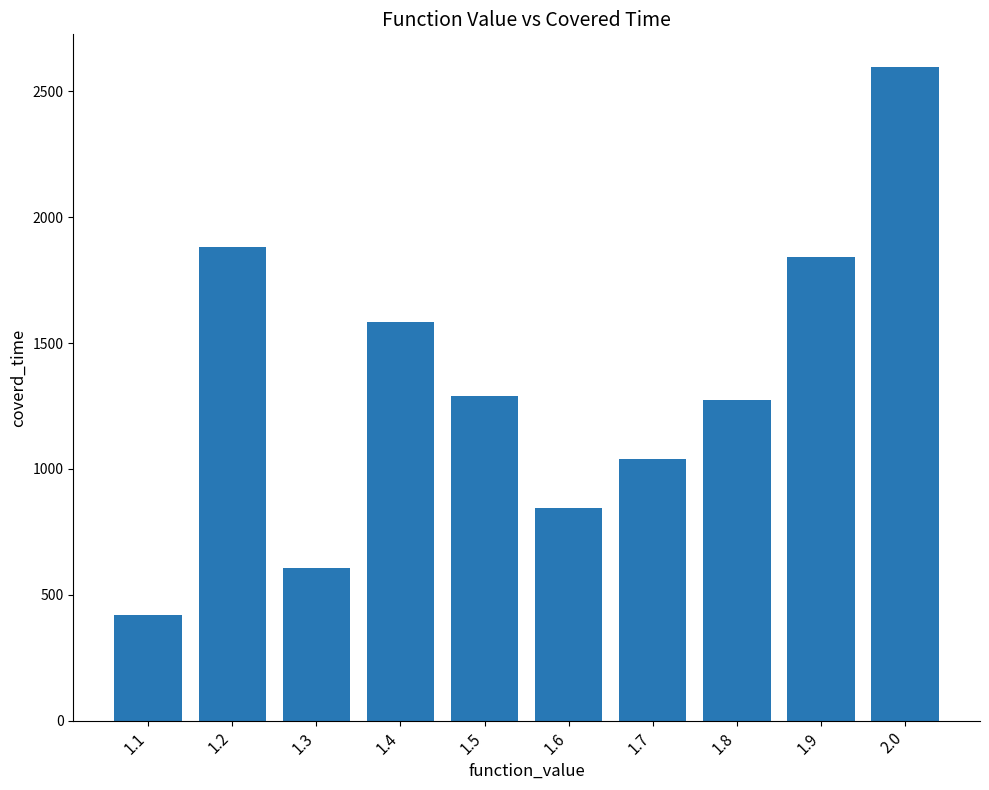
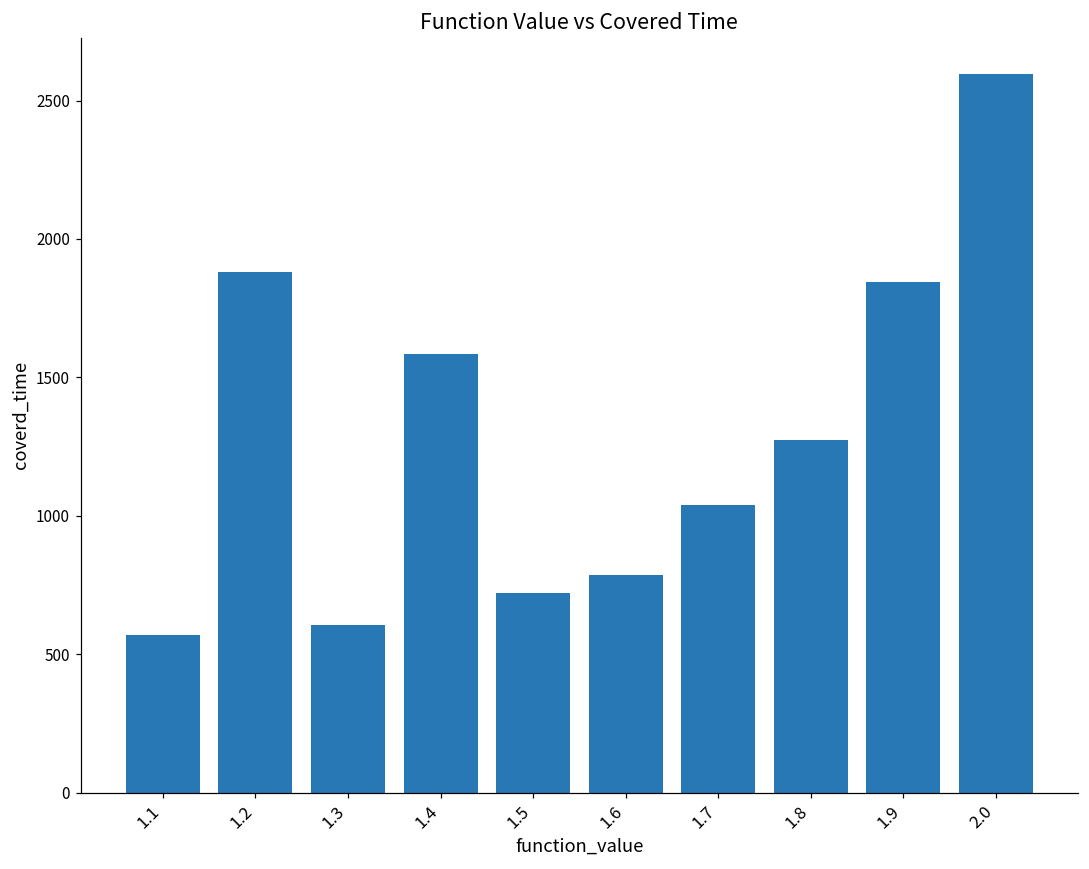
1.1: 420 -> 570
1.5: 1290 -> 720
1.6: 840 -> 790
